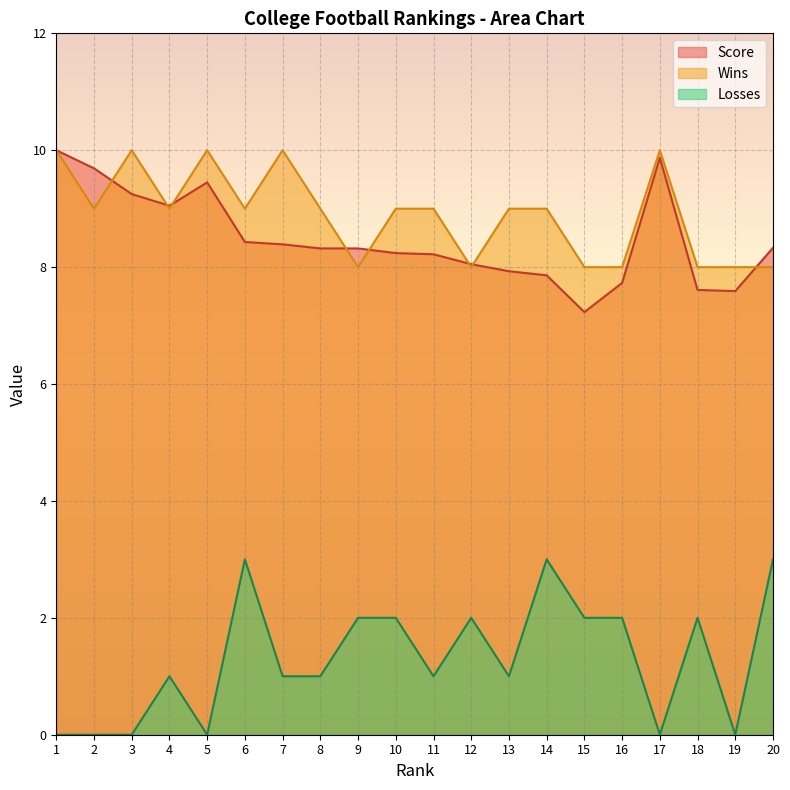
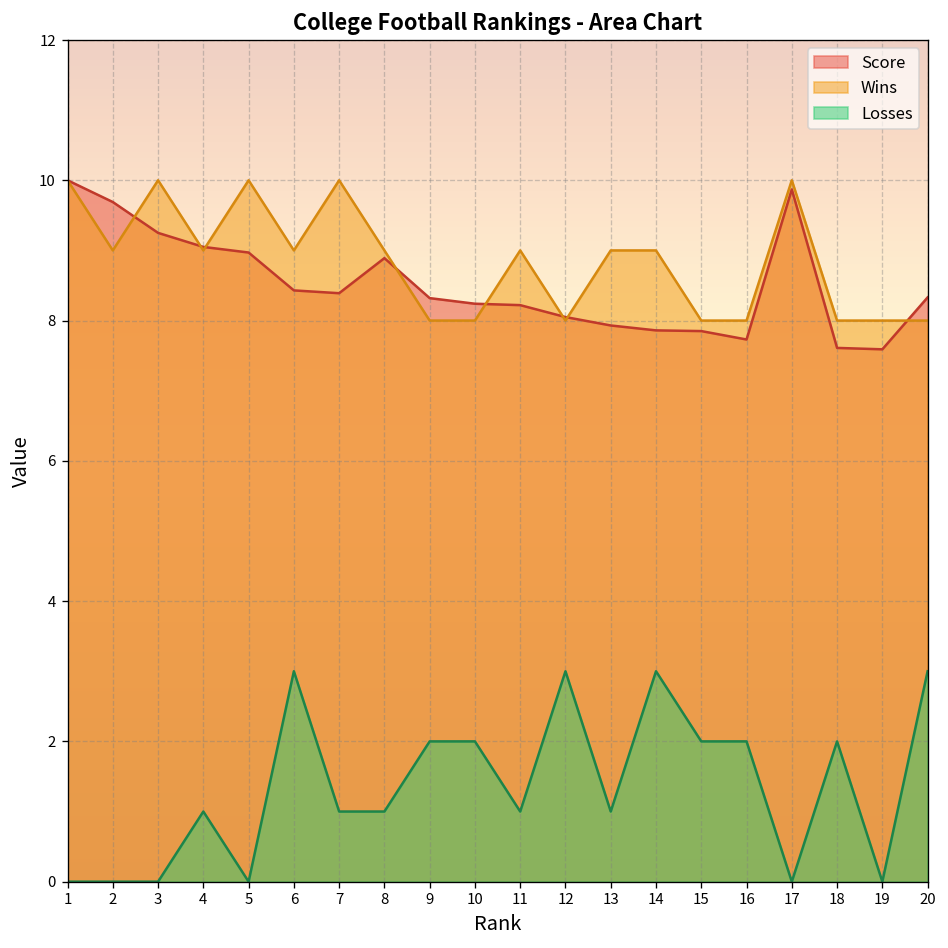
Score, 5: 9.5 -> 9.0
Score, 8: 8.3 -> 8.9
Wins, 10: 9 -> 8
Losses, 12: 2 -> 3
Score, 15: 7.2 -> 7.9
